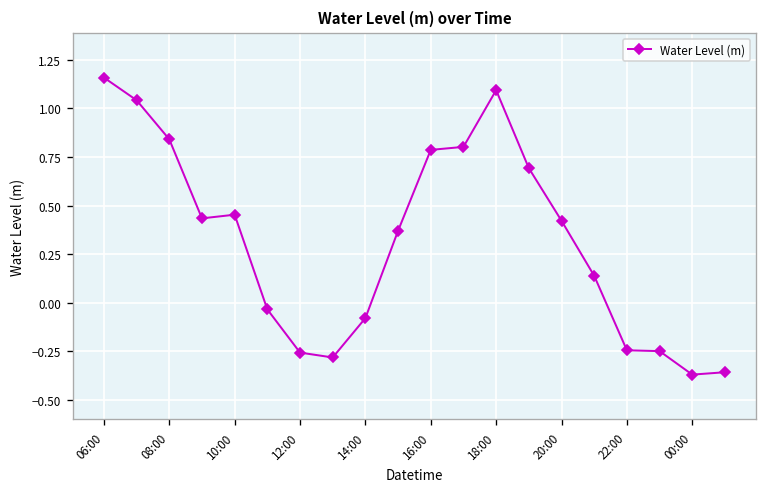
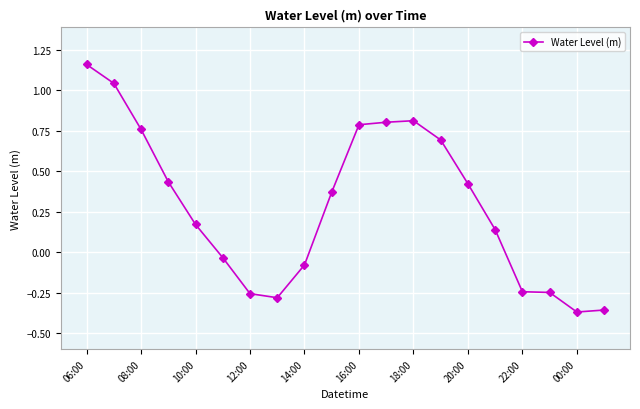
08:00: 0.84 -> 0.76
10:00: 0.45 -> 0.17
18:00: 1.09 -> 0.81
